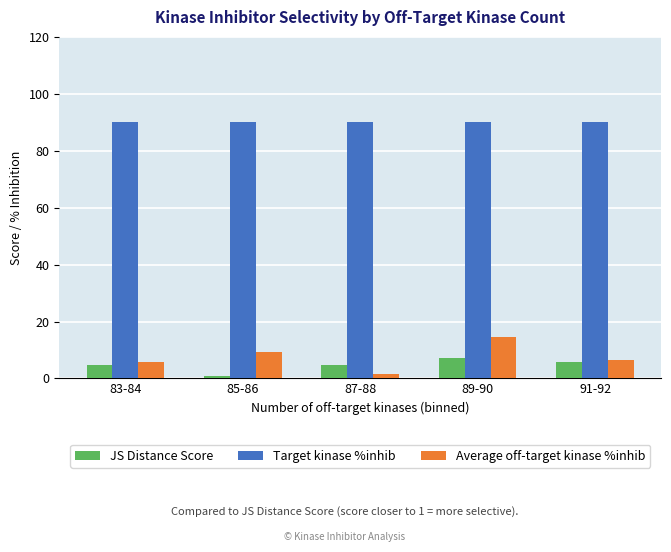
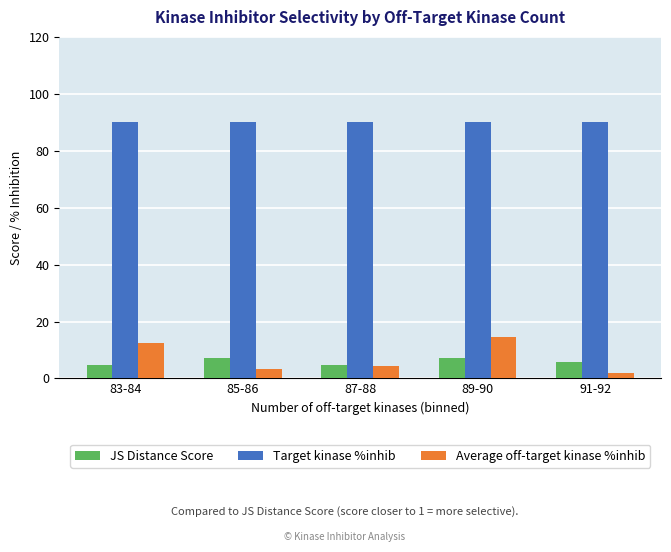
Average off-target kinase %inhib, 83-84: 6 -> 13
JS Distance Score, 85-86: 1 -> 7
Average off-target kinase %inhib, 85-86: 9 -> 3
Average off-target kinase %inhib, 87-88: 1 -> 4
Average off-target kinase %inhib, 91-92: 6 -> 2
